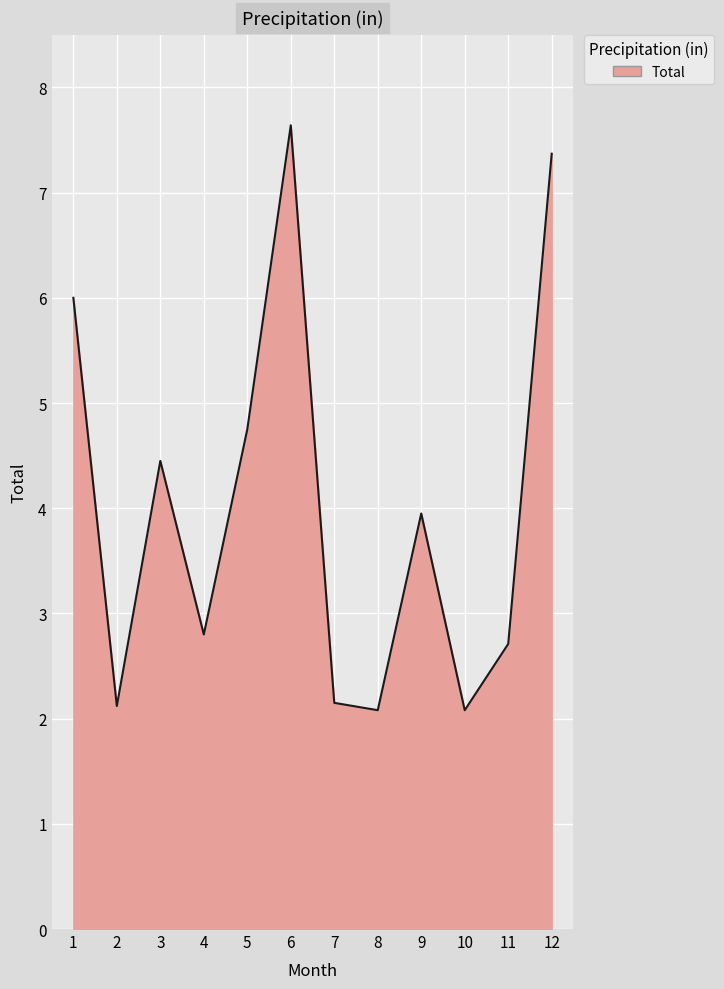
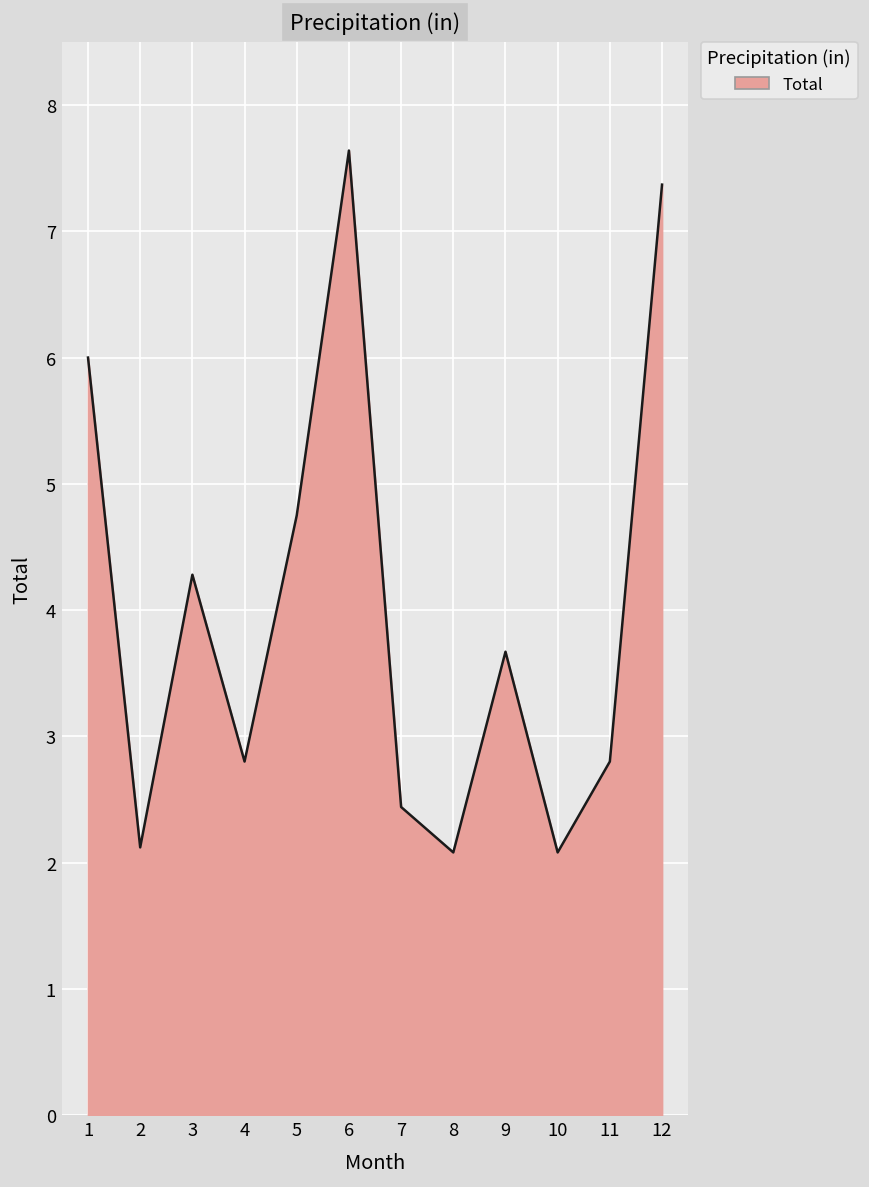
3: 4.45 -> 4.28
7: 2.15 -> 2.44
9: 3.95 -> 3.67
11: 2.71 -> 2.80
